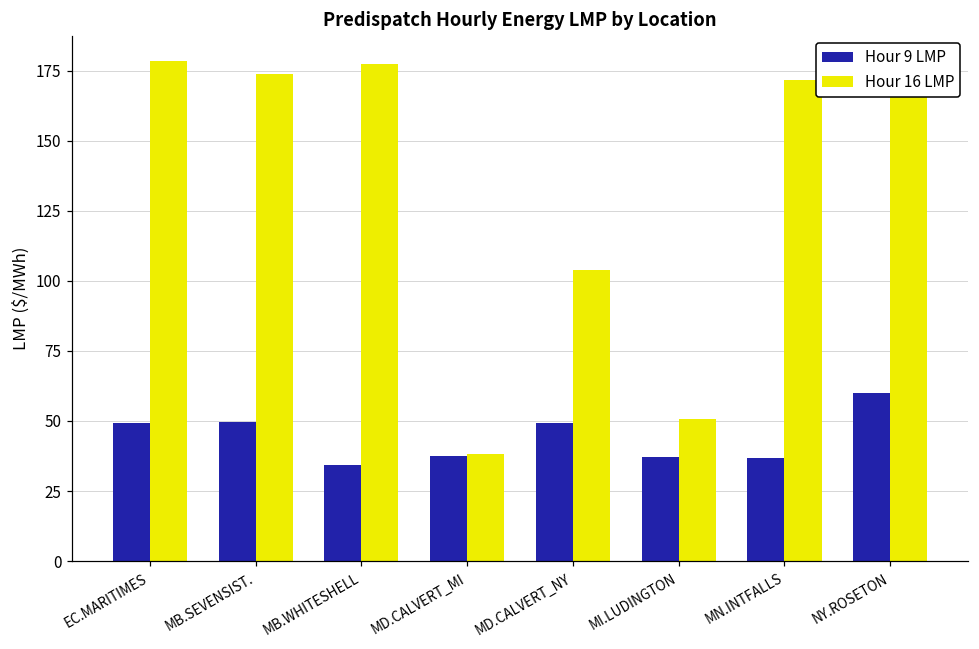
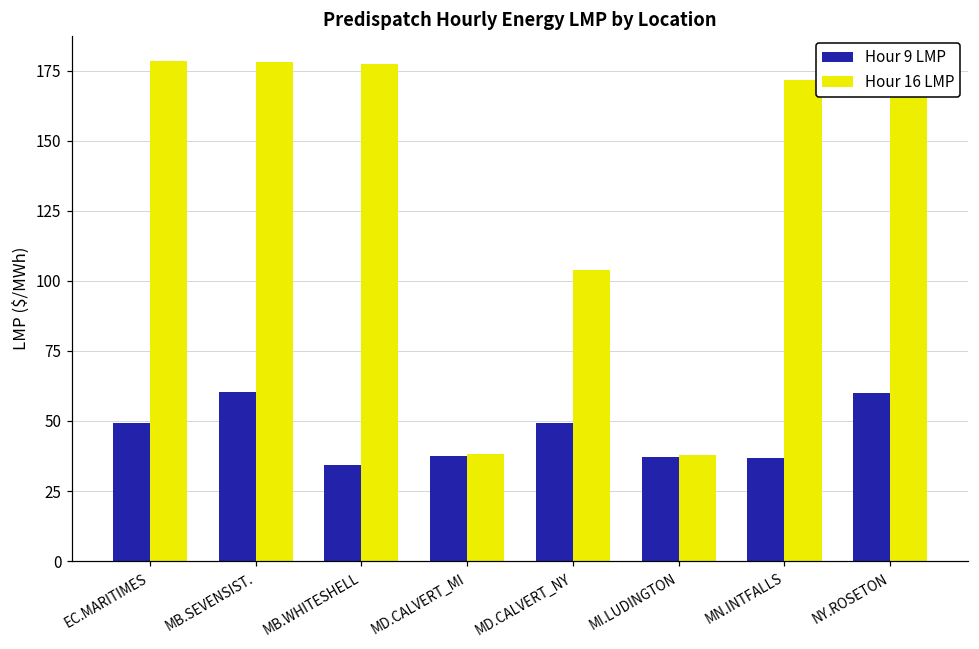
Hour 9 LMP, MB.SEVENSIST.: 50 -> 60
Hour 16 LMP, MB.SEVENSIST.: 174 -> 178
Hour 16 LMP, MI.LUDINGTON: 51 -> 38
